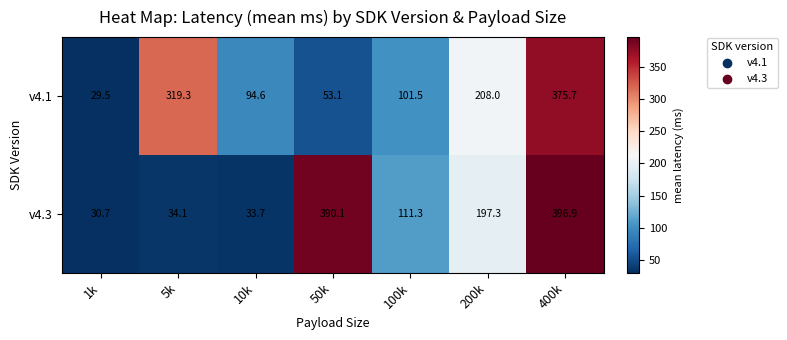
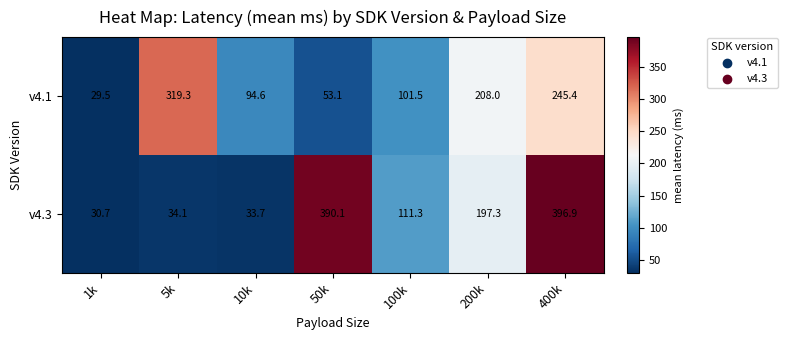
v4.1, 400k: 375.7 -> 245.4
